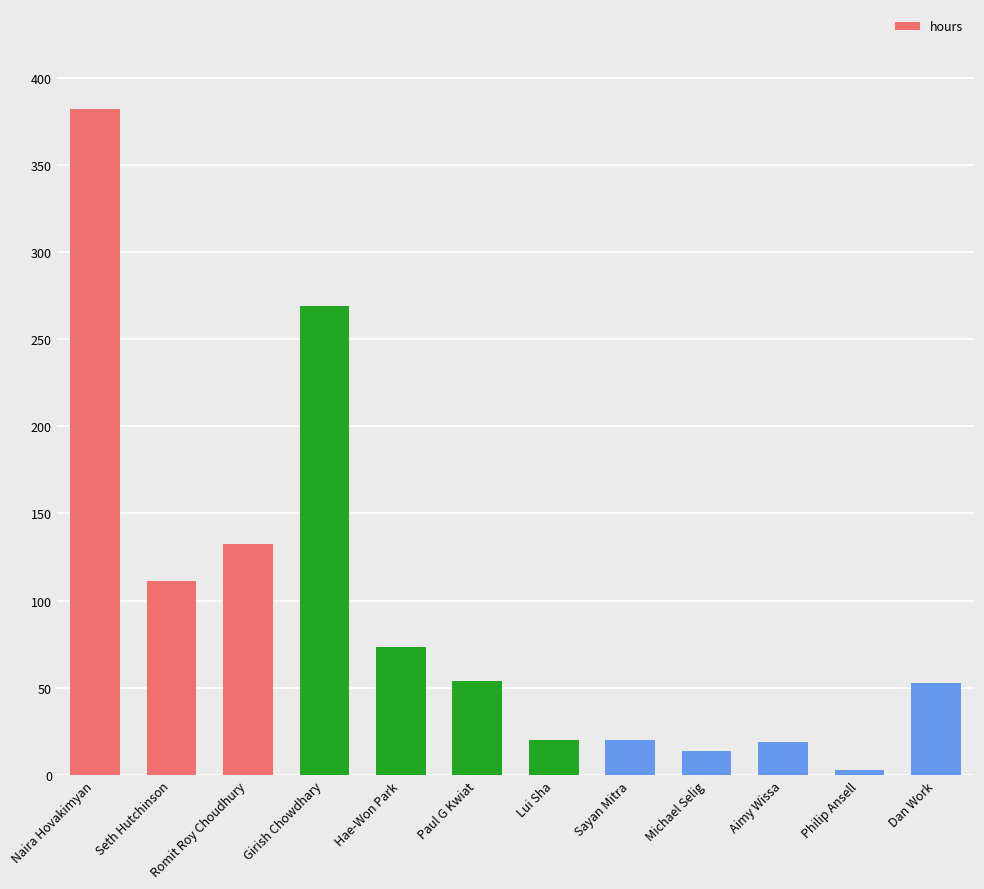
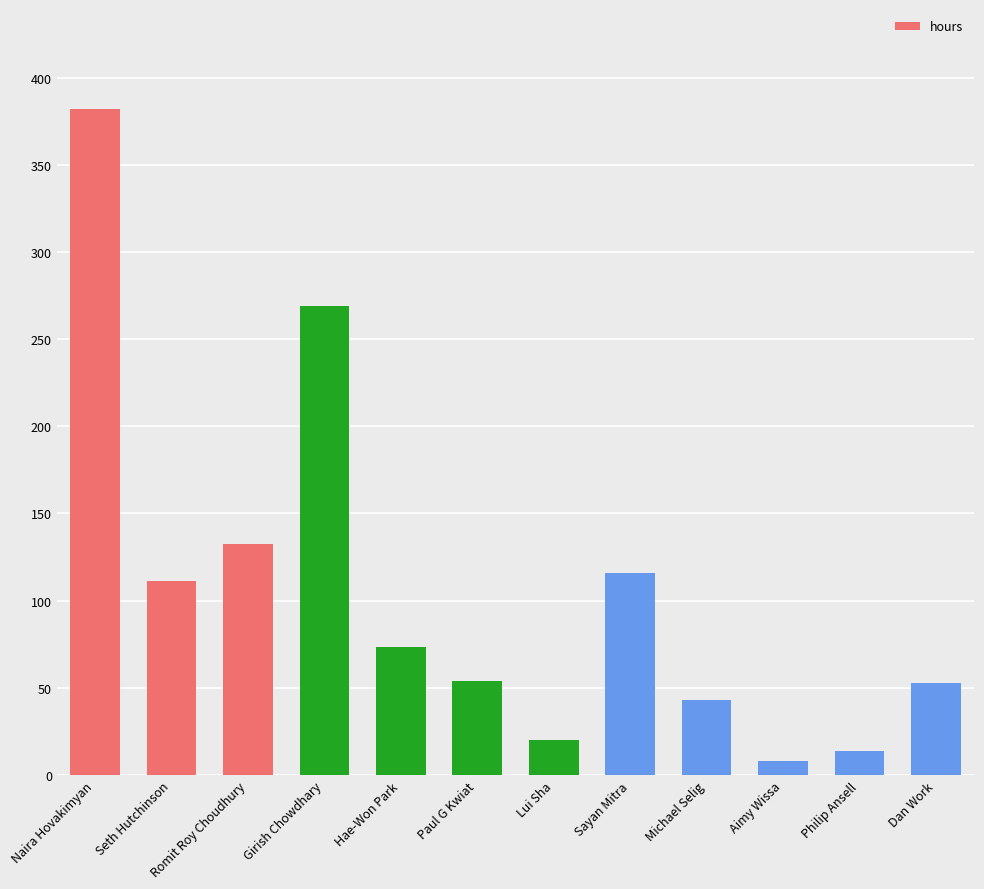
Sayan Mitra: 20 -> 116
Michael Selig: 14 -> 43
Aimy Wissa: 19 -> 8
Philip Ansell: 3 -> 14
